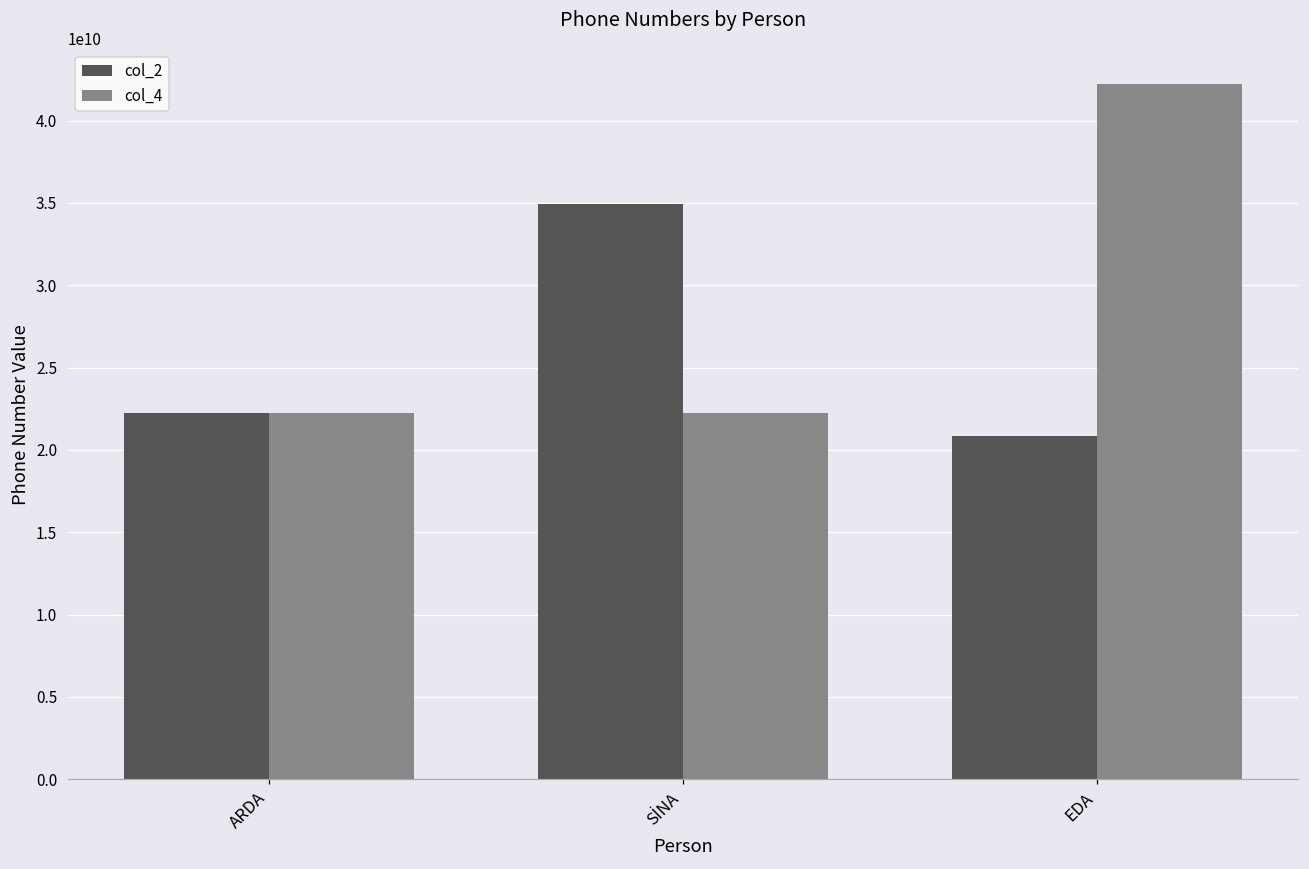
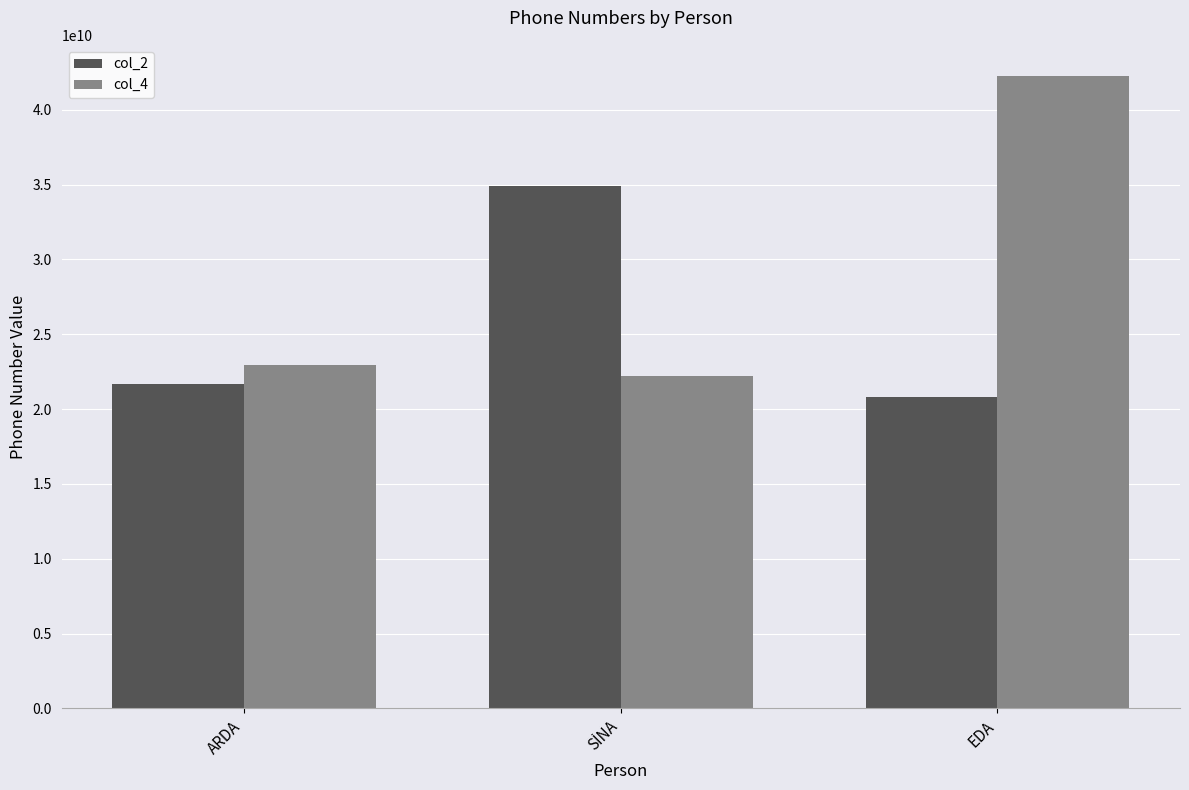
col_2, ARDA: 22200000000 -> 21700000000
col_4, ARDA: 22200000000 -> 22900000000
